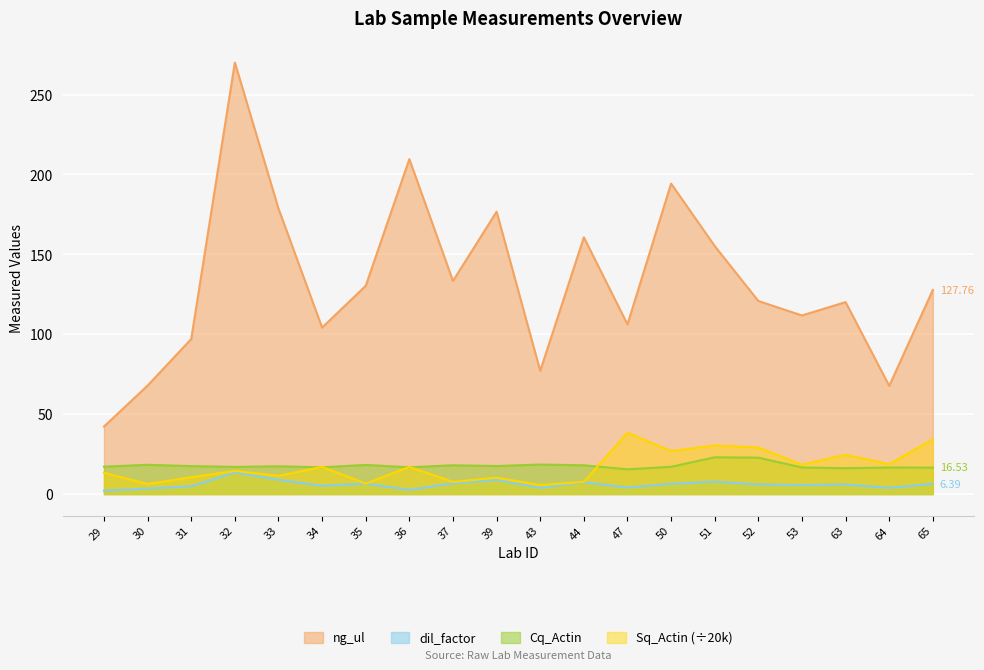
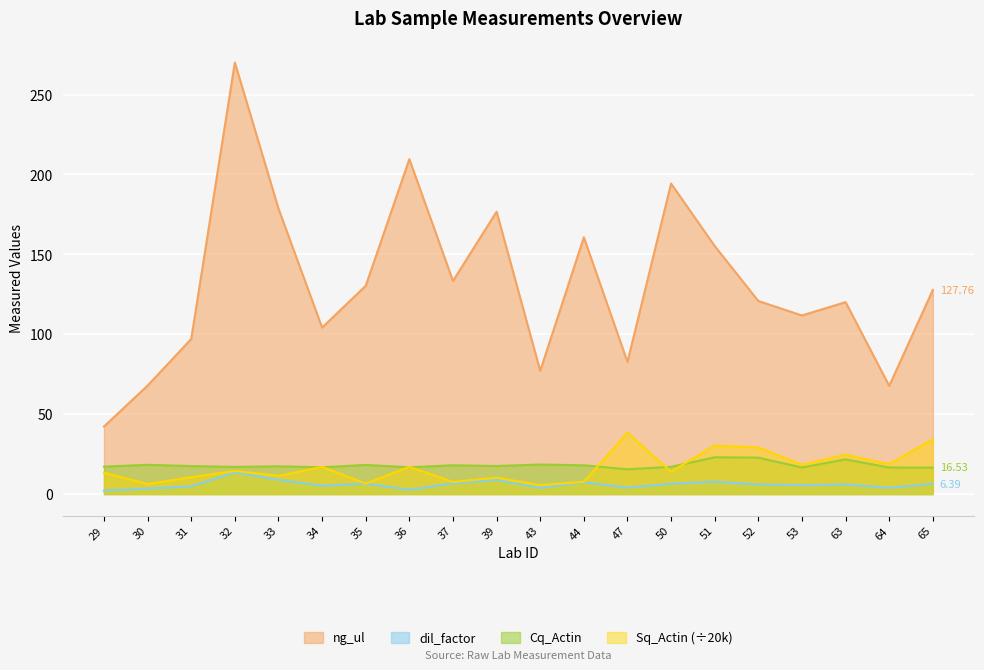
ng_ul, 47: 106 -> 83
Sq_Actin (÷20k), 50: 27 -> 14
Cq_Actin, 63: 16 -> 22
